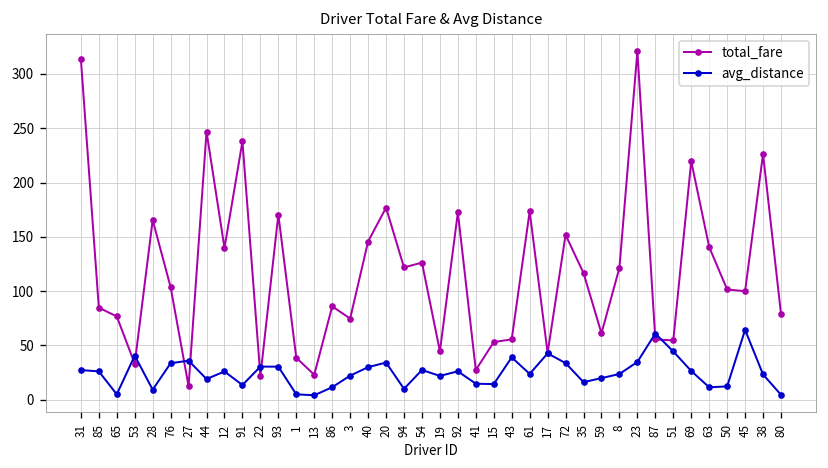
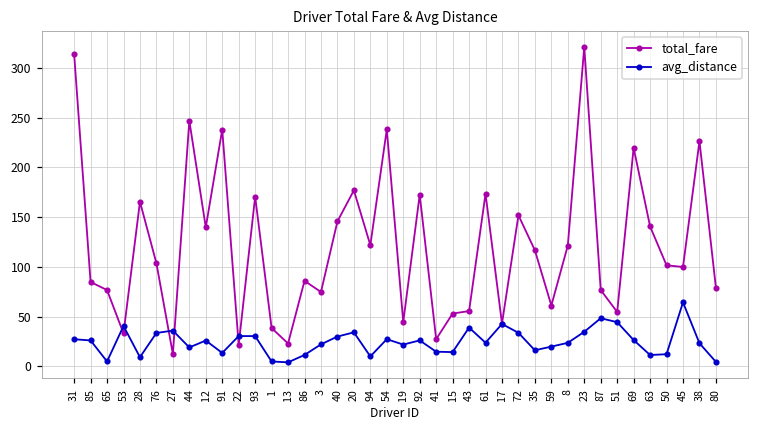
total_fare, 54: 130 -> 240
total_fare, 87: 60 -> 80
avg_distance, 87: 60 -> 50
